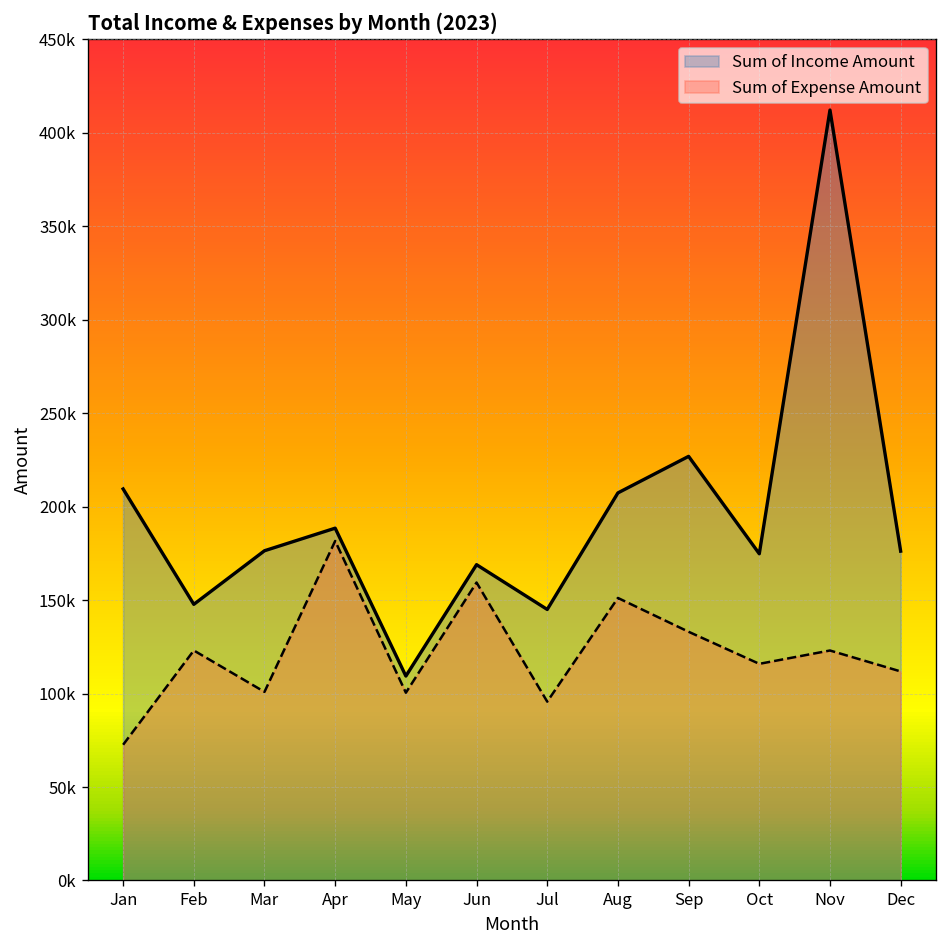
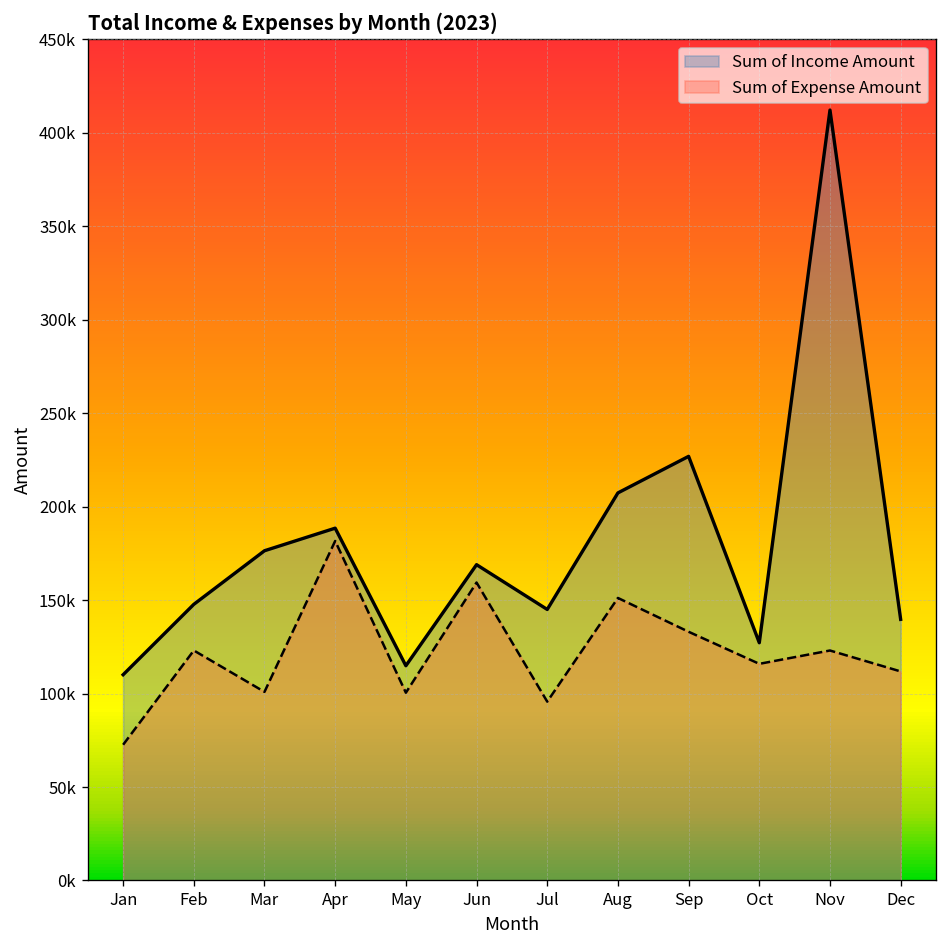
Sum of Income Amount, Jan: 209000 -> 110000
Sum of Income Amount, May: 109000 -> 115000
Sum of Income Amount, Oct: 175000 -> 127000
Sum of Income Amount, Dec: 176000 -> 140000
